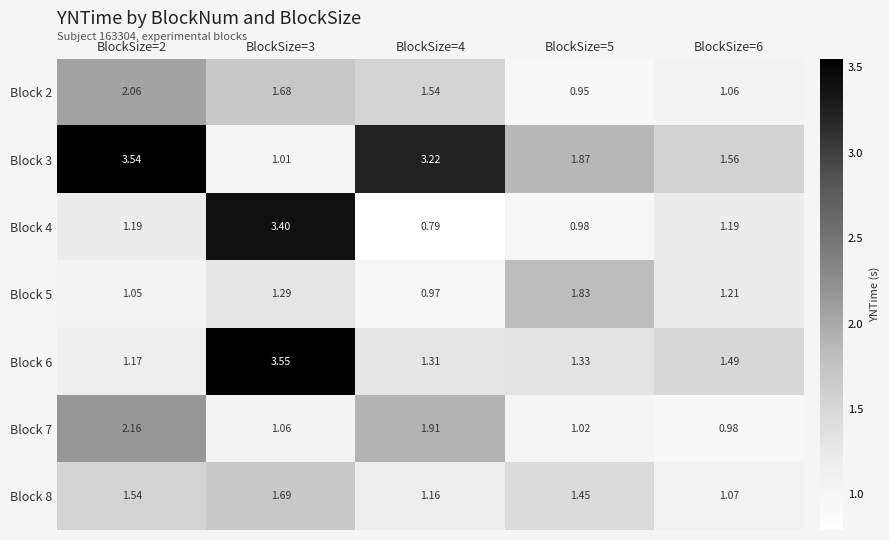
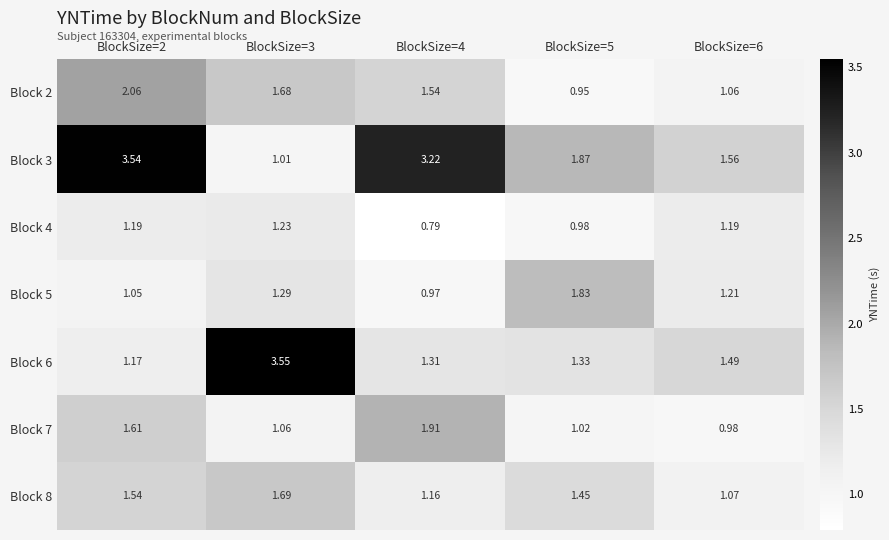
Block 4, BlockSize=3: 3.40 -> 1.23
Block 7, BlockSize=2: 2.16 -> 1.61
